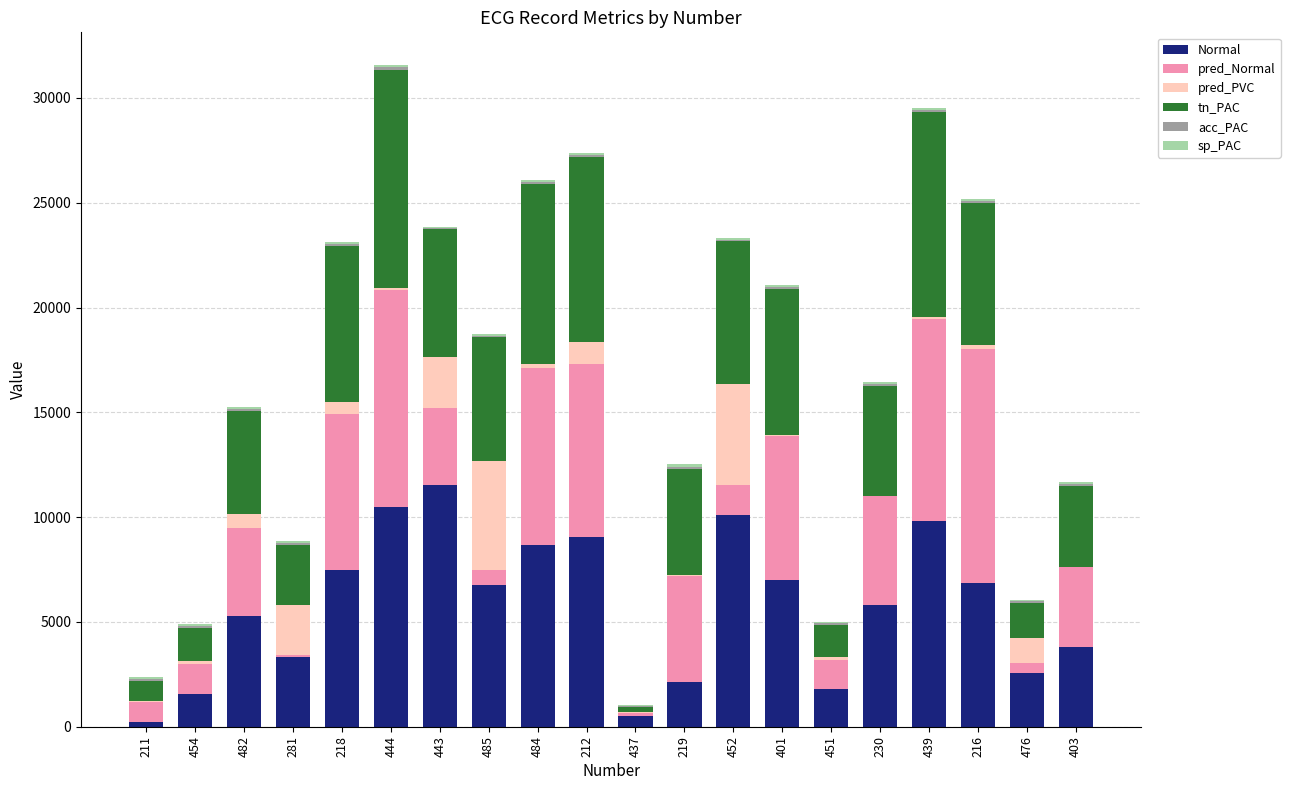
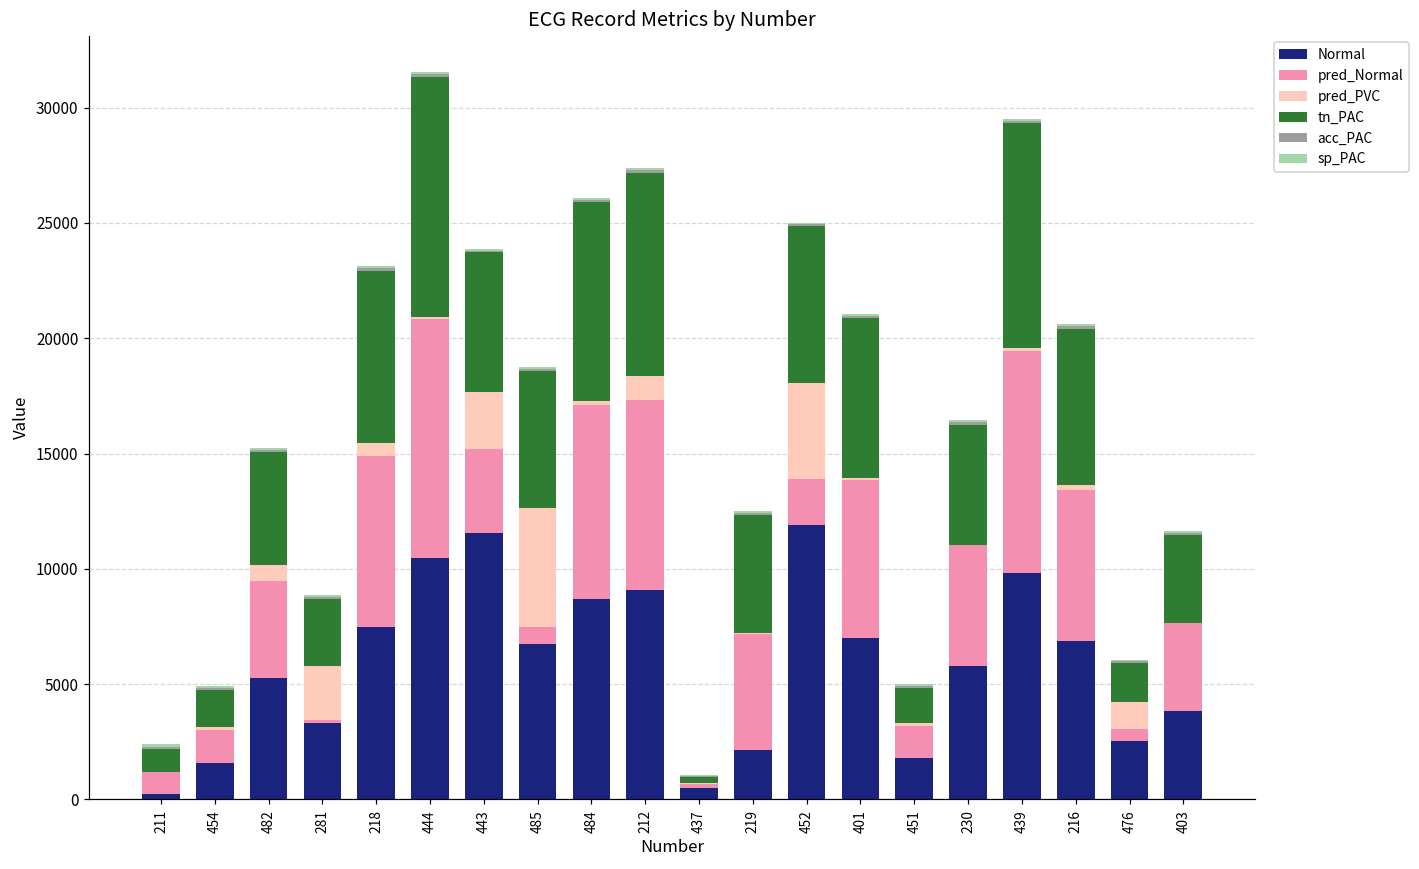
Normal, 452: 10100 -> 11900
pred_Normal, 452: 1400 -> 2000
pred_PVC, 452: 4800 -> 4200
pred_Normal, 216: 11100 -> 6500
